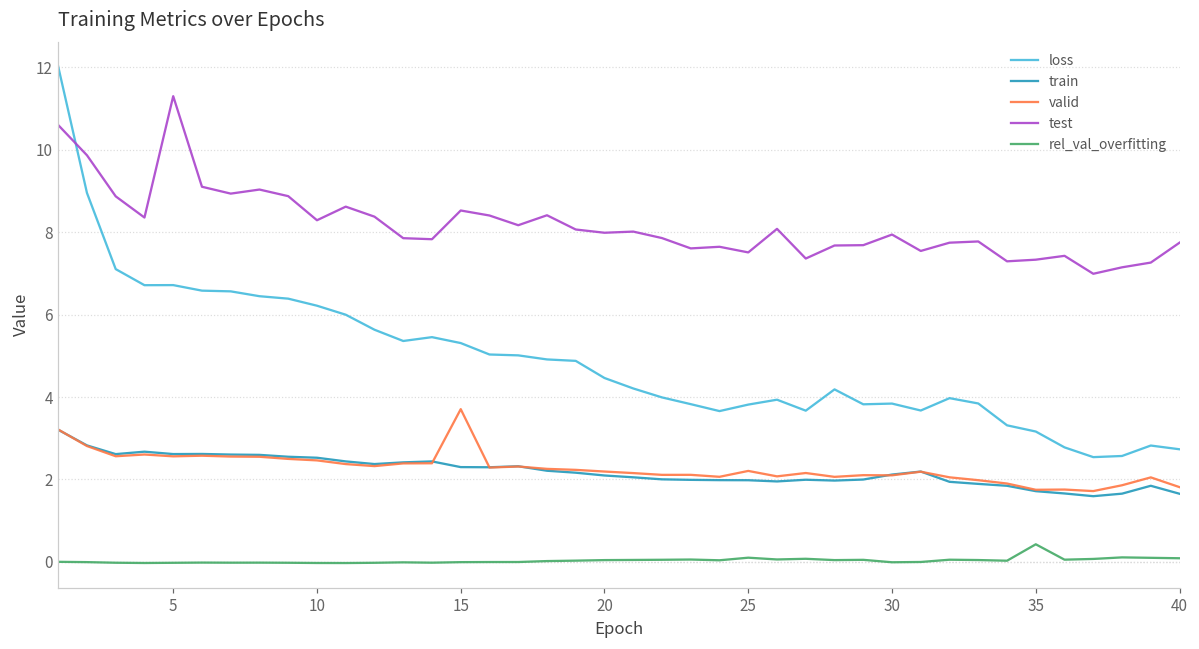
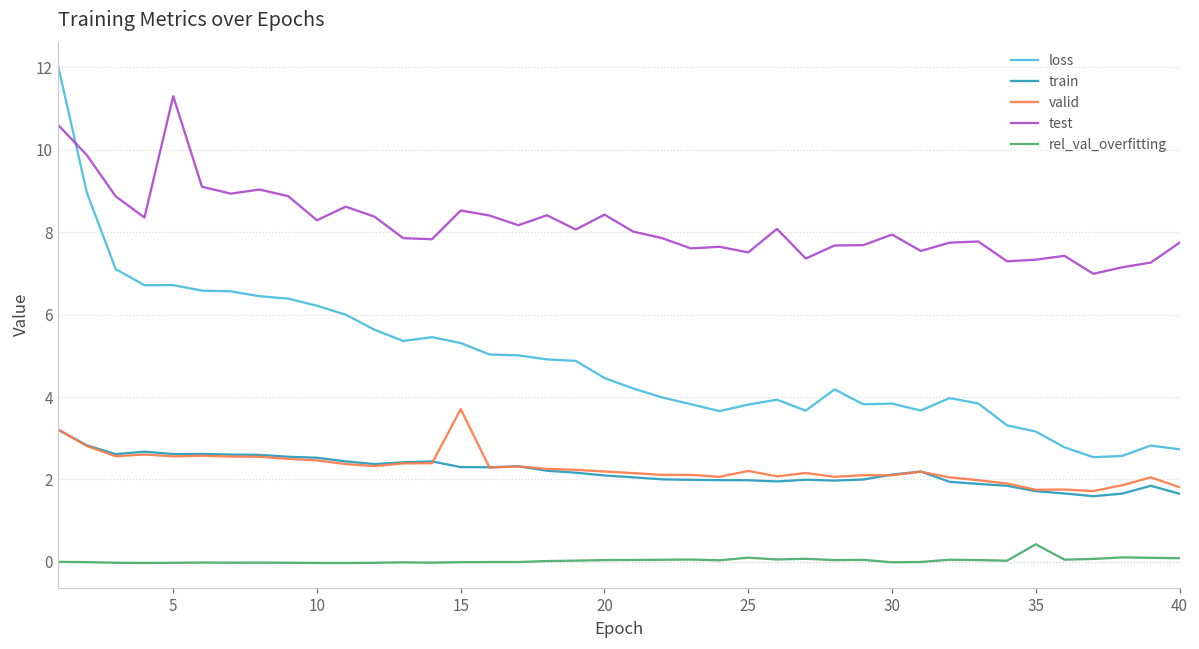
test, 20: 8.0 -> 8.4
